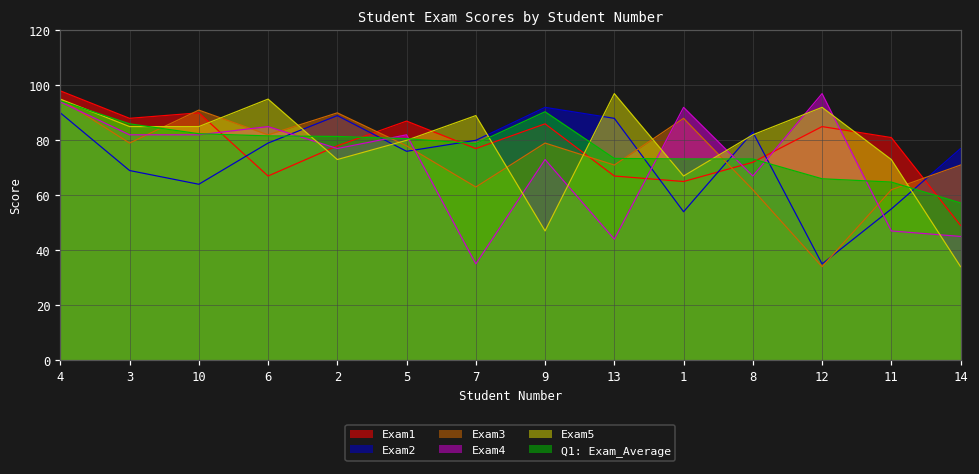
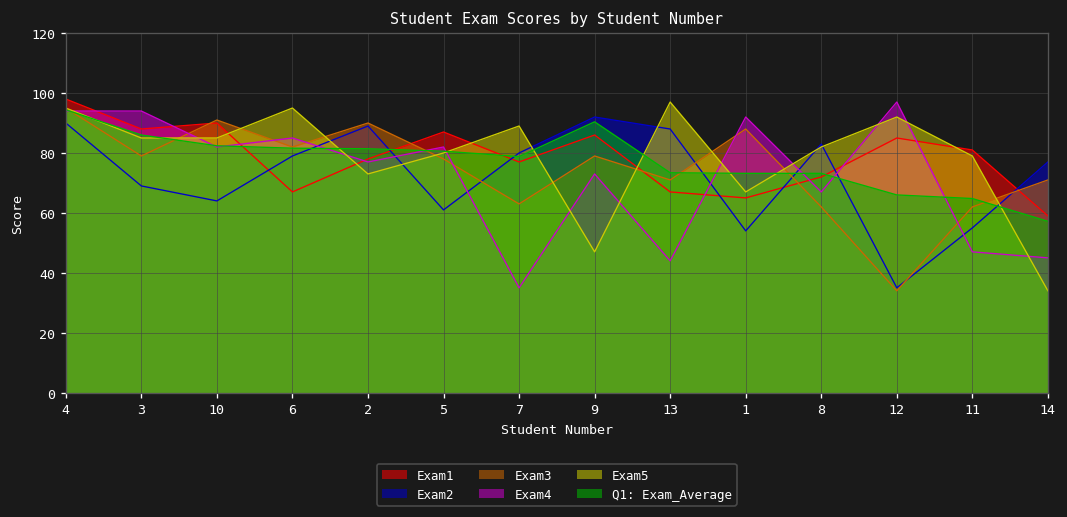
Exam4, 3: 82 -> 94
Exam2, 5: 76 -> 61
Exam5, 11: 73 -> 79
Exam1, 14: 49 -> 59
